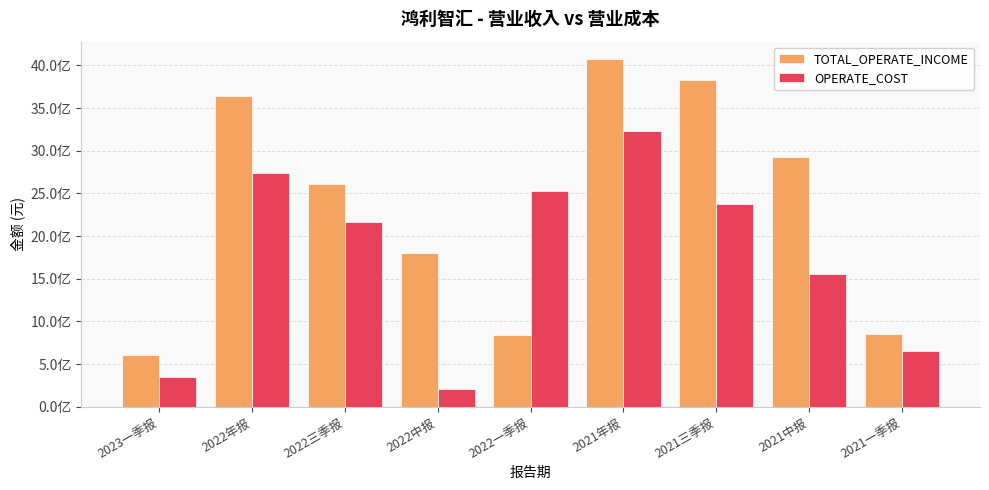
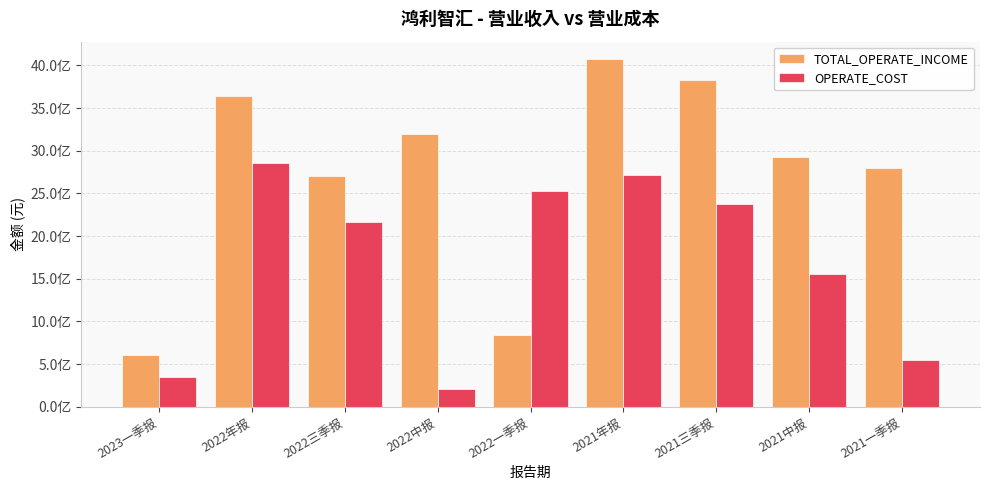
OPERATE_COST, 2022年报: 27亿 -> 29亿
TOTAL_OPERATE_INCOME, 2022三季报: 26亿 -> 27亿
TOTAL_OPERATE_INCOME, 2022中报: 18亿 -> 32亿
OPERATE_COST, 2021年报: 32亿 -> 27亿
TOTAL_OPERATE_INCOME, 2021一季报: 9亿 -> 28亿
OPERATE_COST, 2021一季报: 7亿 -> 5亿
